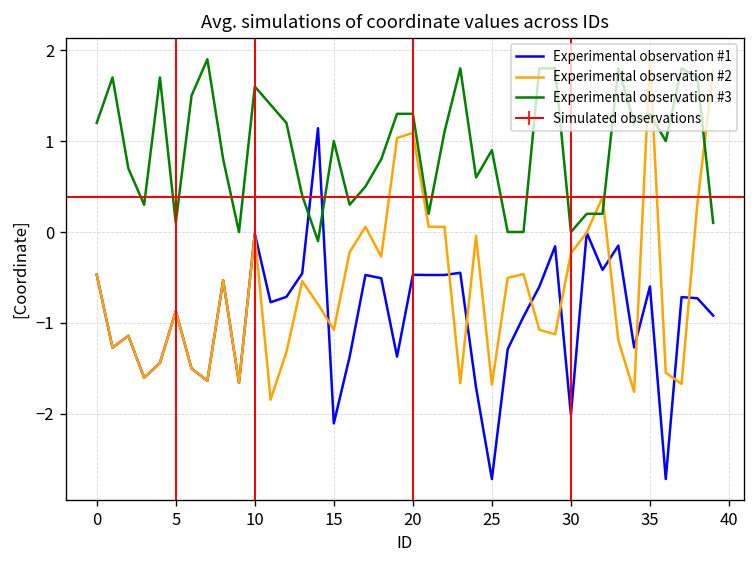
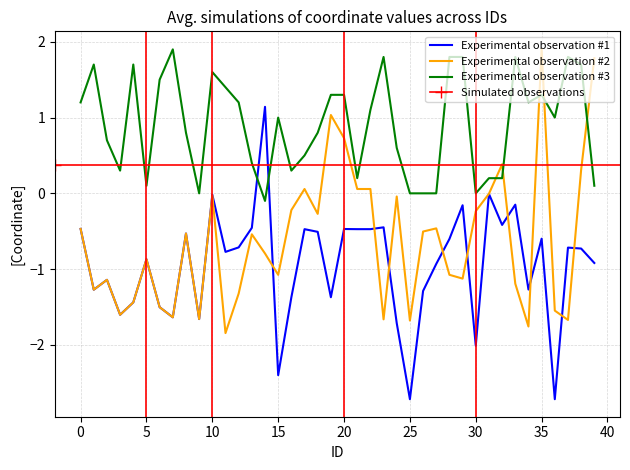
Experimental observation #1, 15: -2.1 -> -2.4
Experimental observation #2, 20: 1.1 -> 0.7
Experimental observation #3, 25: 0.9 -> 0.0
